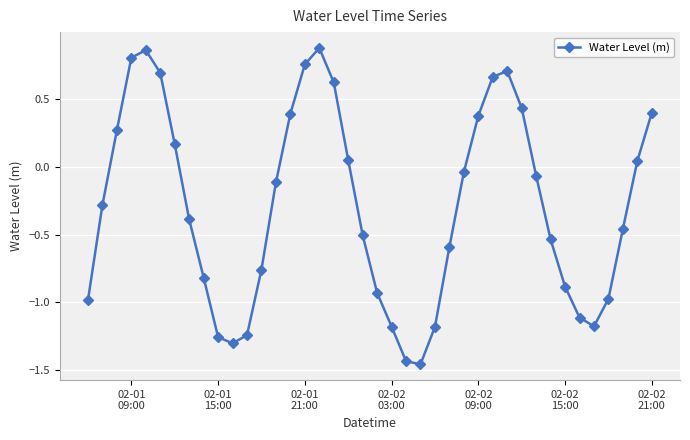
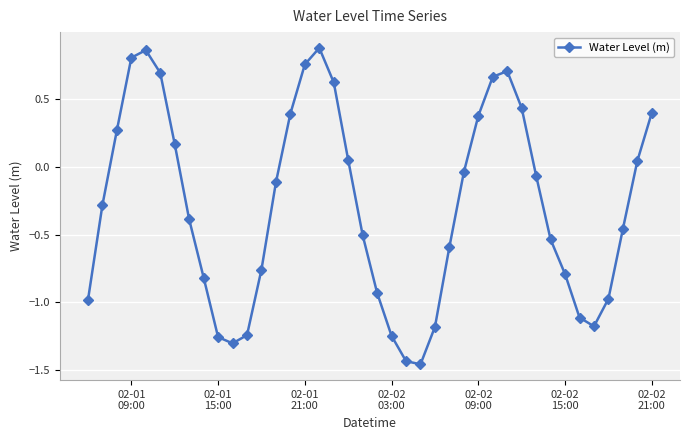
02-02 03:00: -1.18 -> -1.25
02-02 15:00: -0.88 -> -0.79
